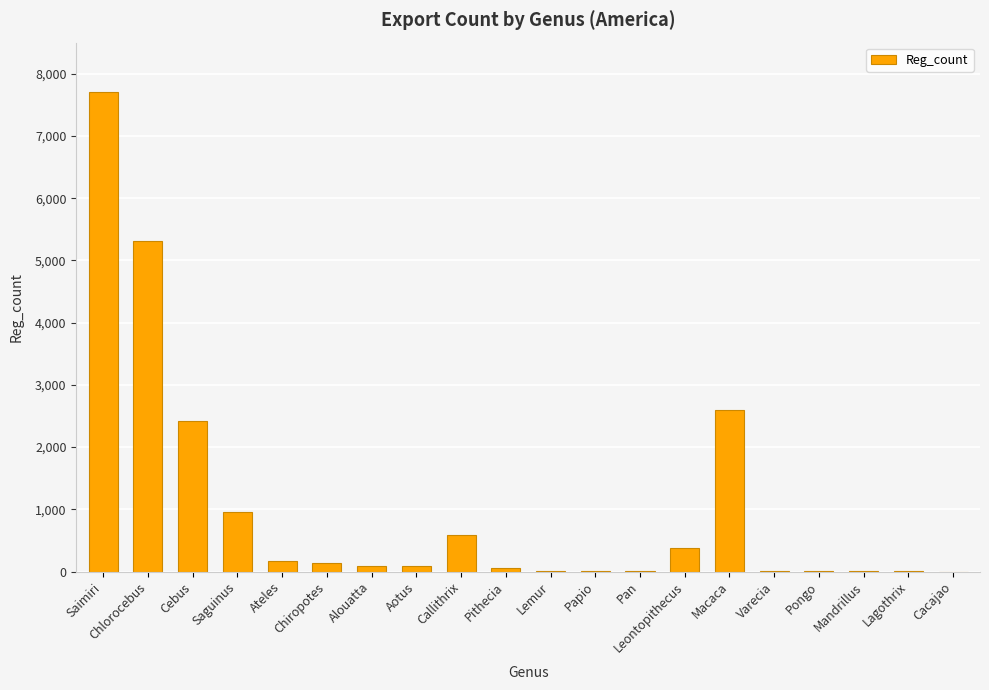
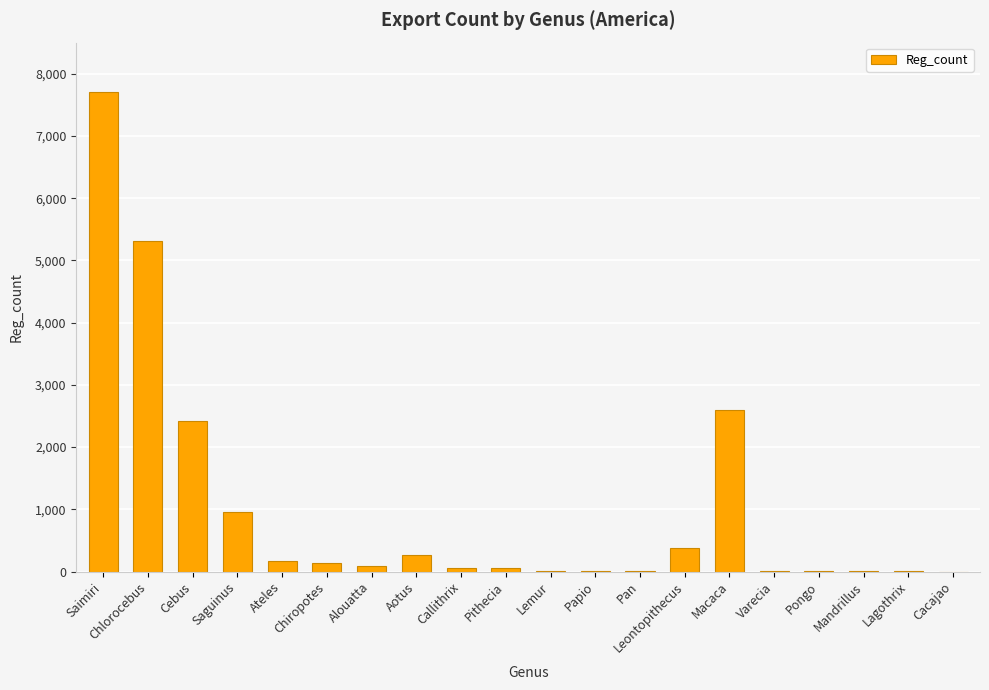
Aotus: 100 -> 300
Callithrix: 600 -> 100
